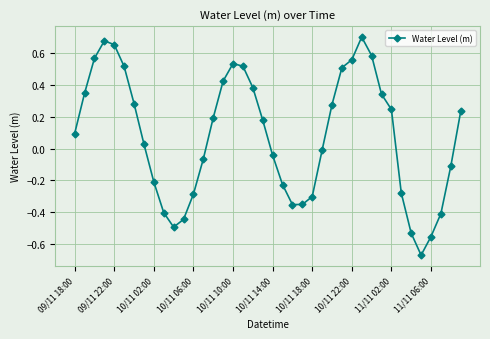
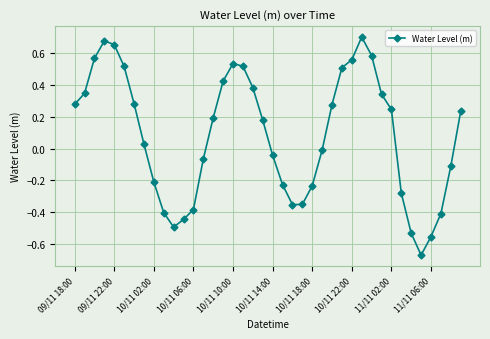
09/11 18:00: 0.09 -> 0.28
10/11 06:00: -0.29 -> -0.38
10/11 18:00: -0.30 -> -0.23
